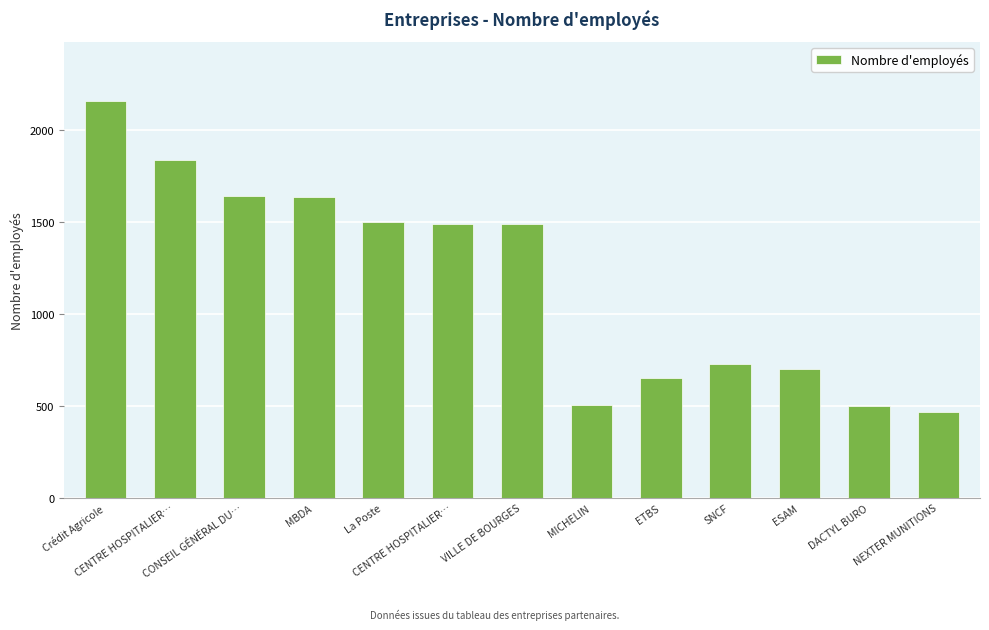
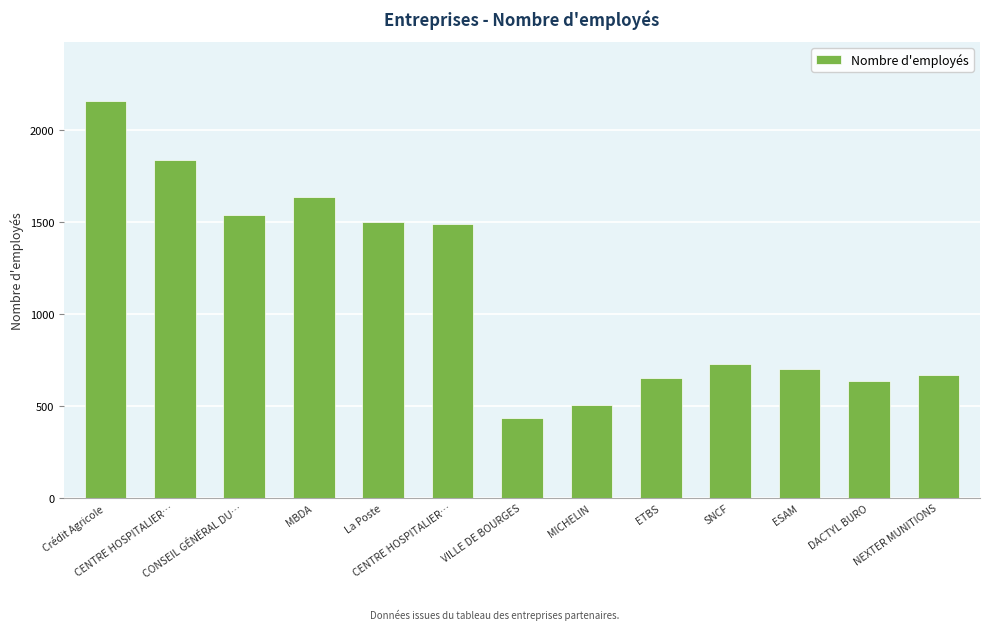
CONSEIL GÉNÉRAL DU…: 1640 -> 1540
VILLE DE BOURGES: 1490 -> 430
DACTYL BURO: 500 -> 630
NEXTER MUNITIONS: 470 -> 670
